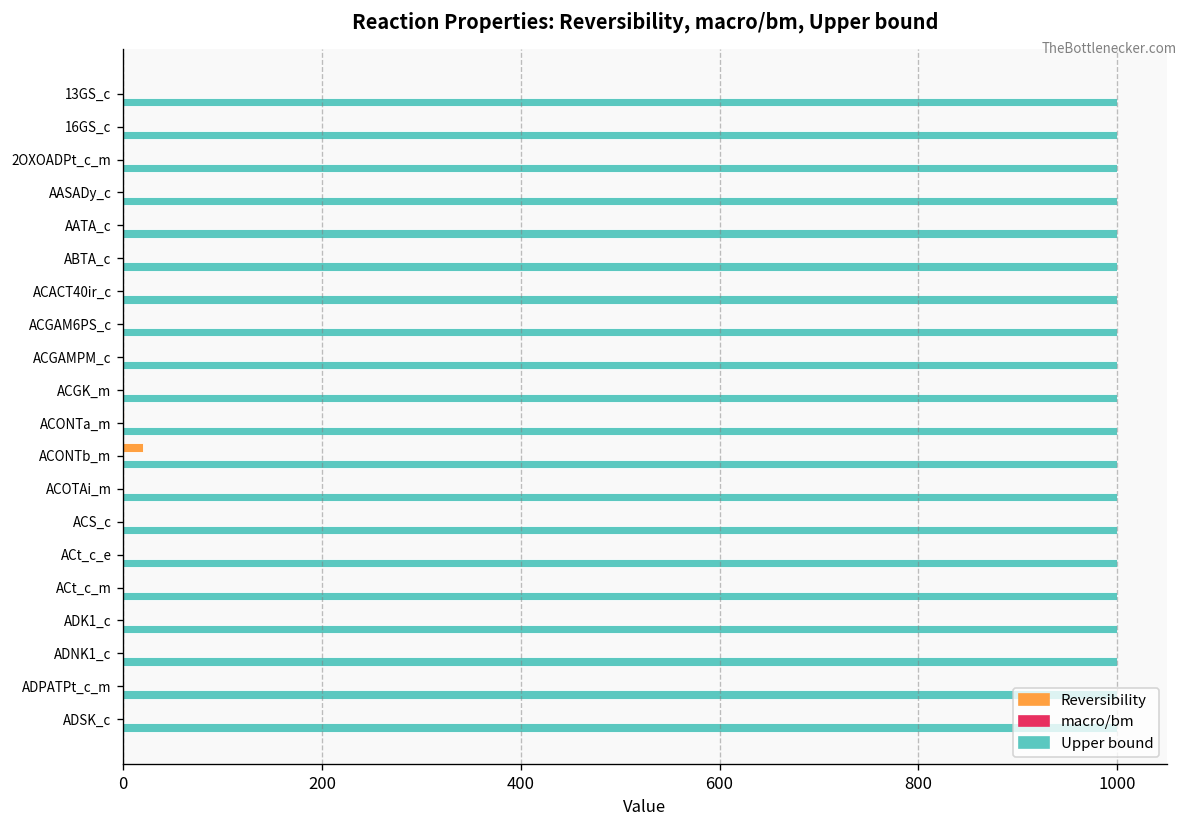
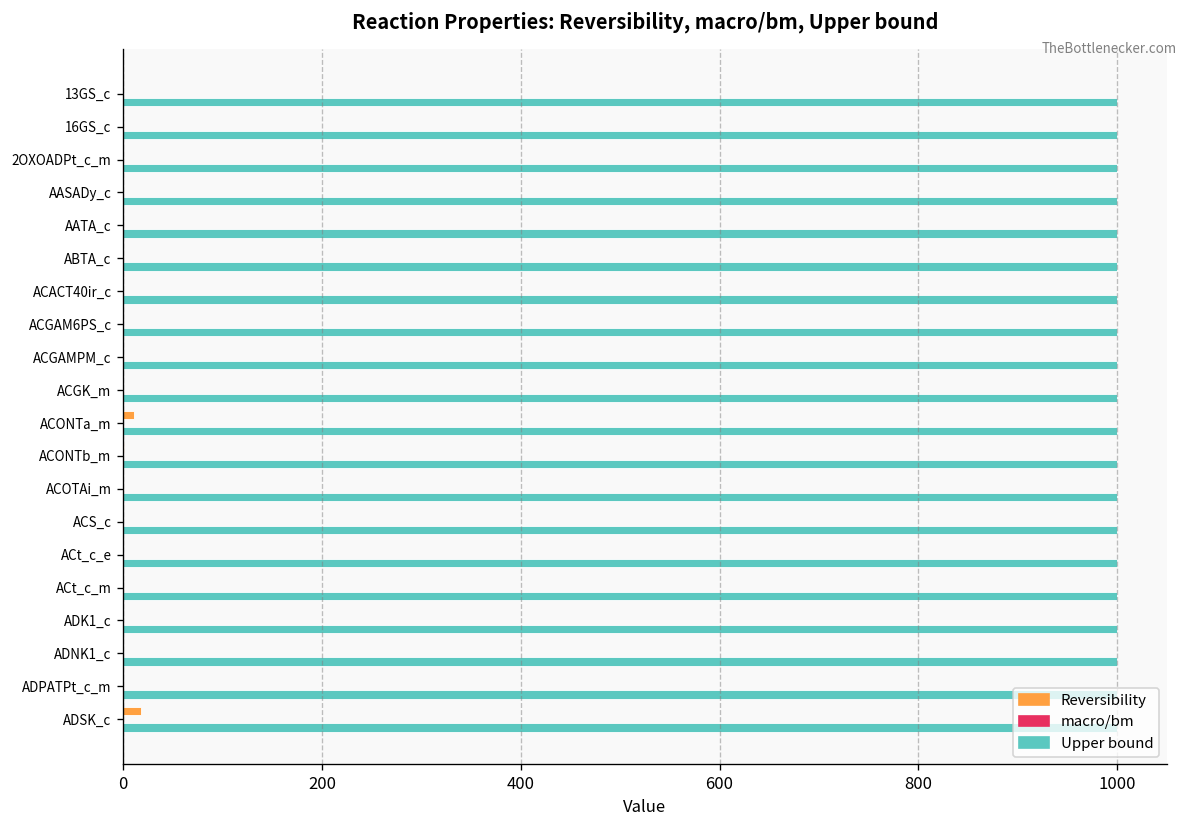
Reversibility, ACONTa_m: 0 -> 10
Reversibility, ACONTb_m: 20 -> 0
Reversibility, ADSK_c: 0 -> 20
